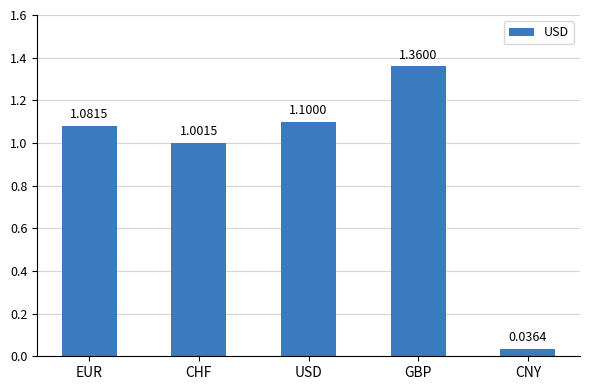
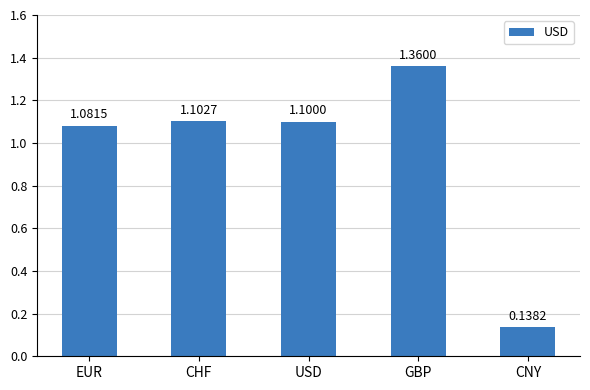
CHF: 1.0015 -> 1.1027
CNY: 0.0364 -> 0.1382
